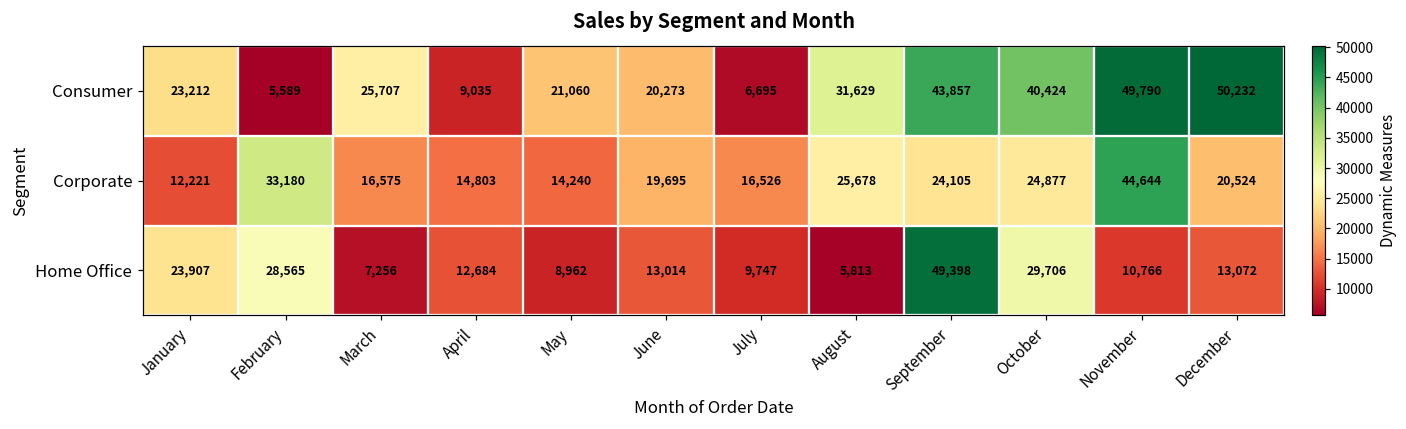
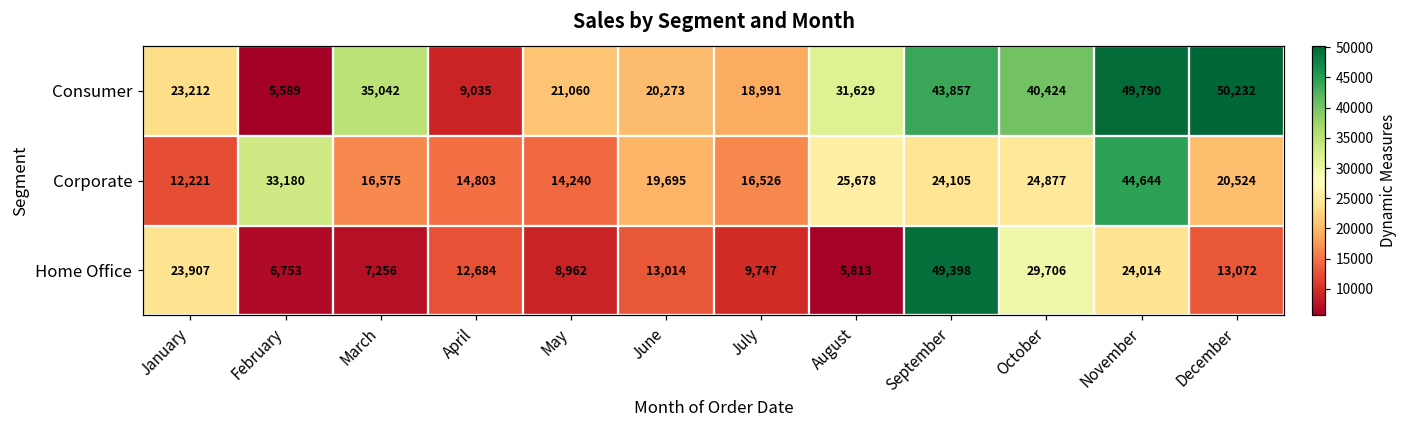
Consumer, March: 25,707 -> 35,042
Consumer, July: 6,695 -> 18,991
Home Office, February: 28,565 -> 6,753
Home Office, November: 10,766 -> 24,014
